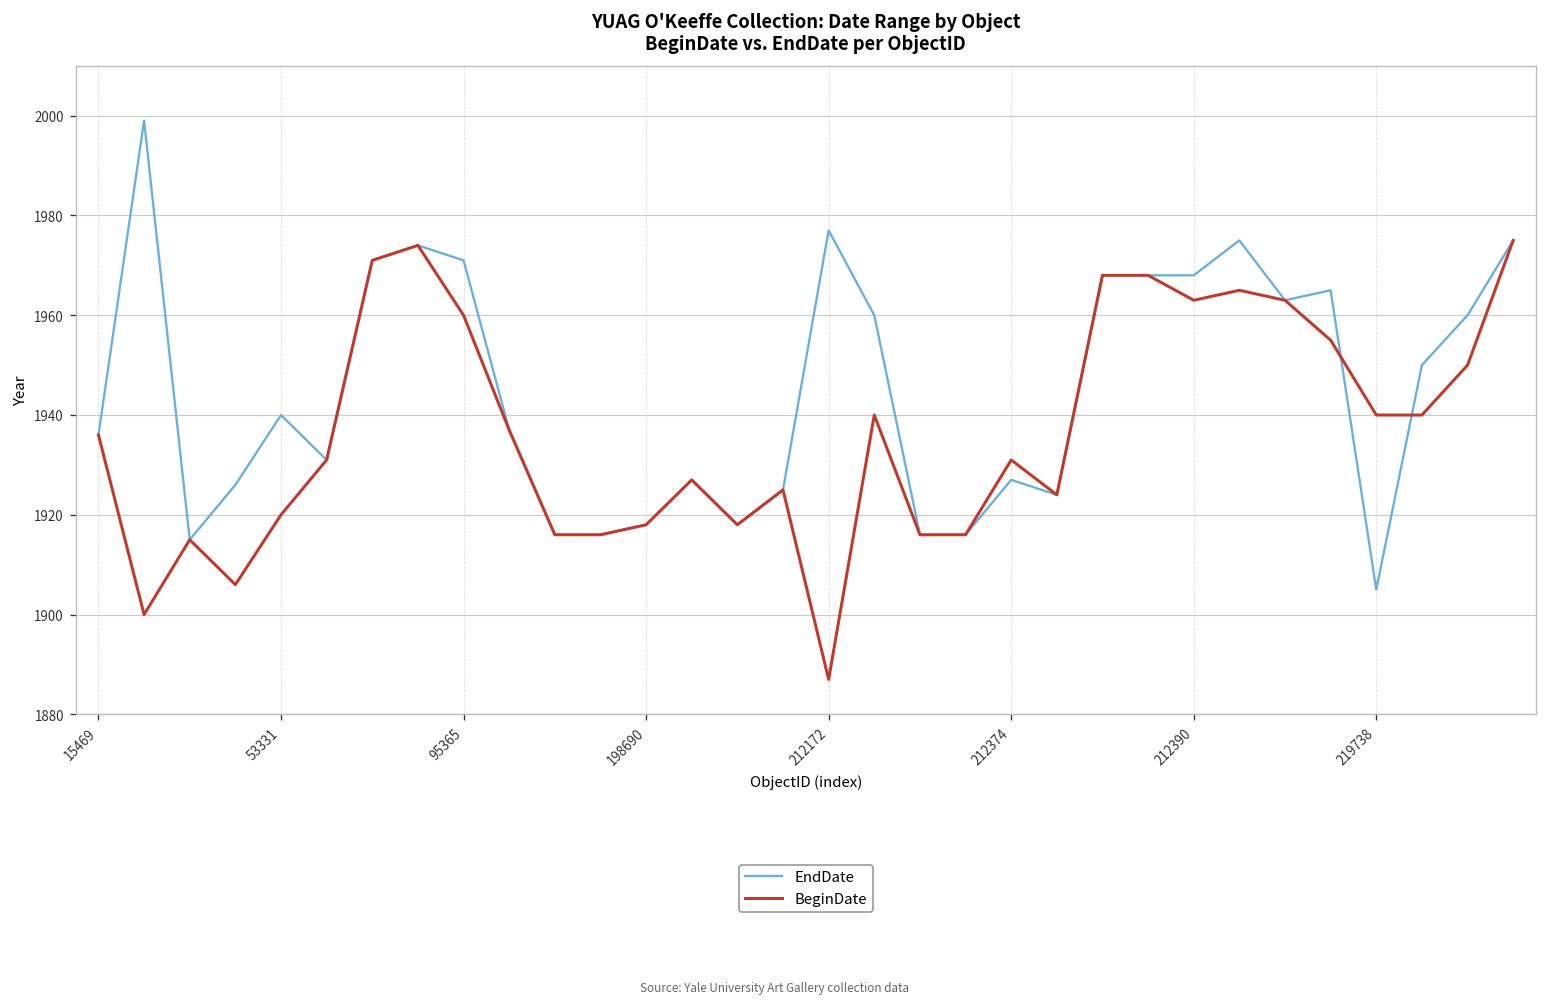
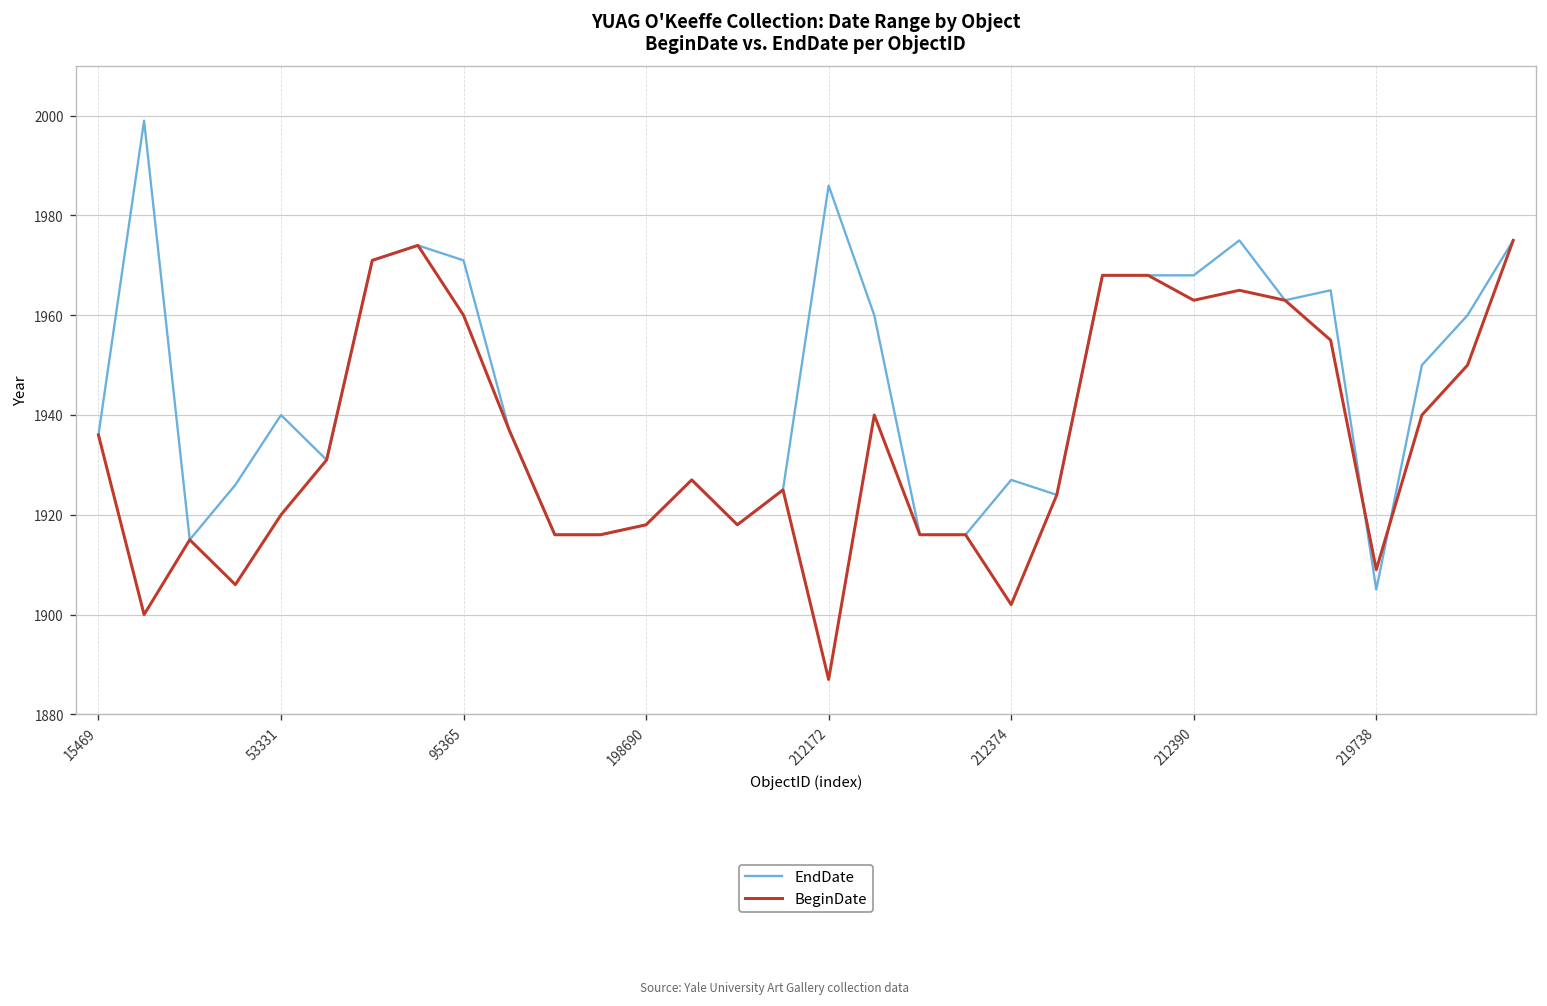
EndDate, 212172: 1977 -> 1986
BeginDate, 212374: 1931 -> 1902
BeginDate, 219738: 1940 -> 1909
